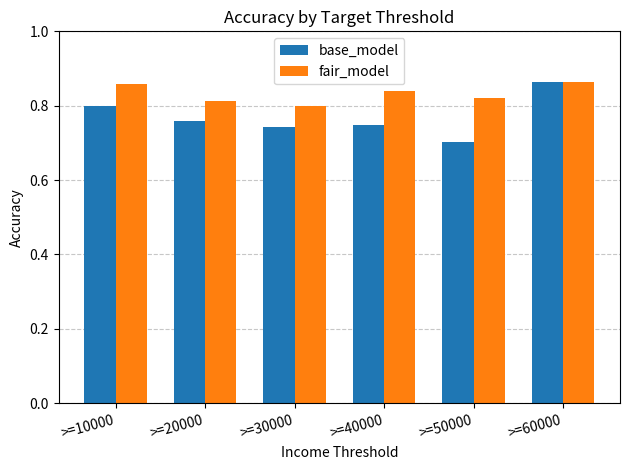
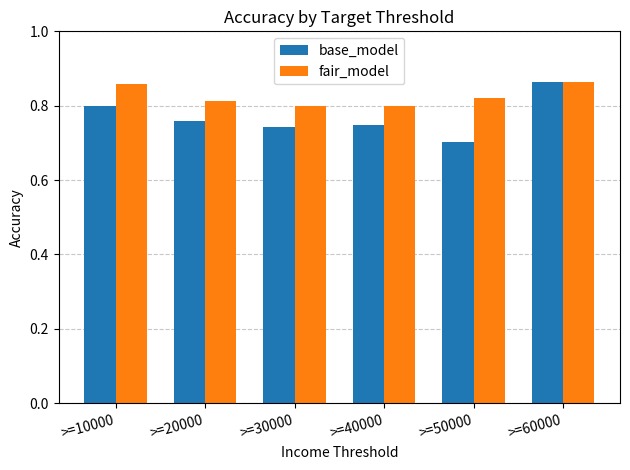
fair_model, >=40000: 0.84 -> 0.80
